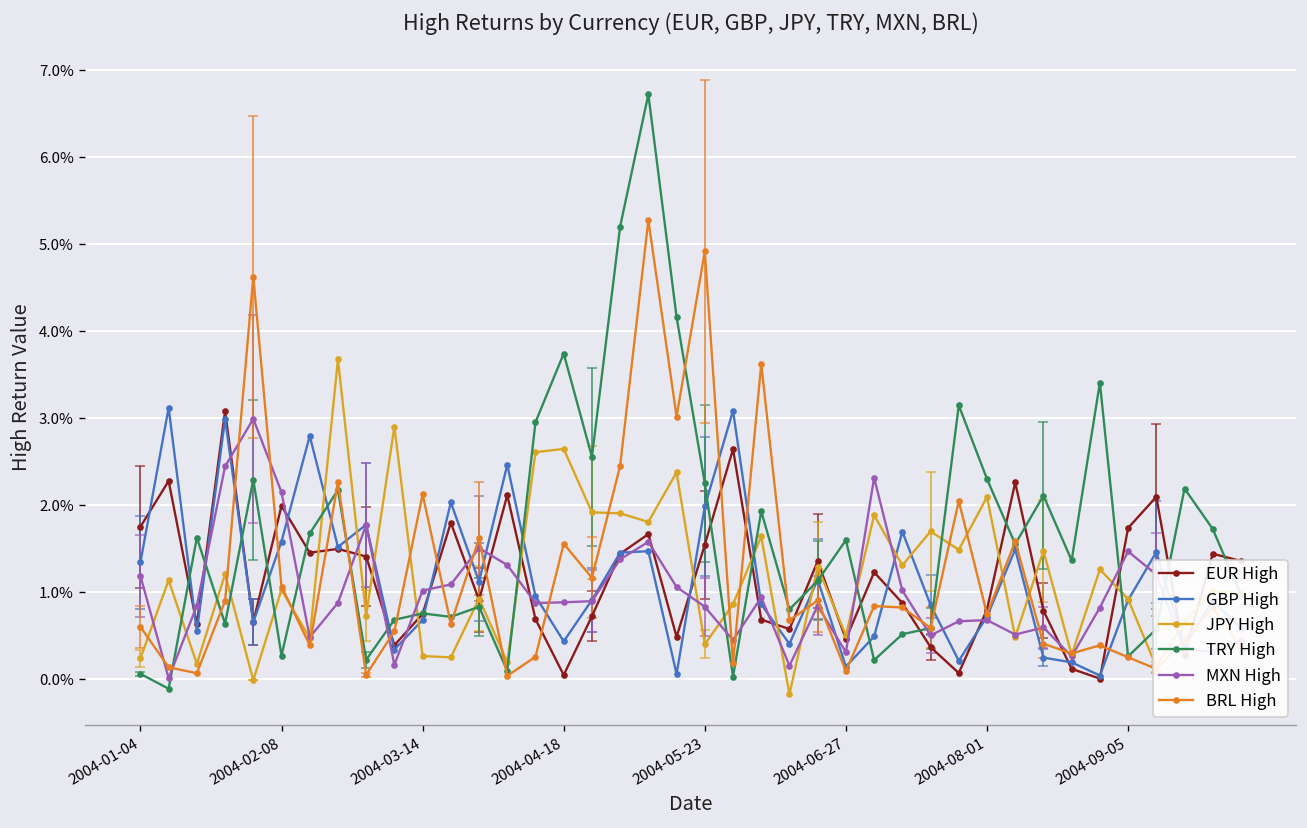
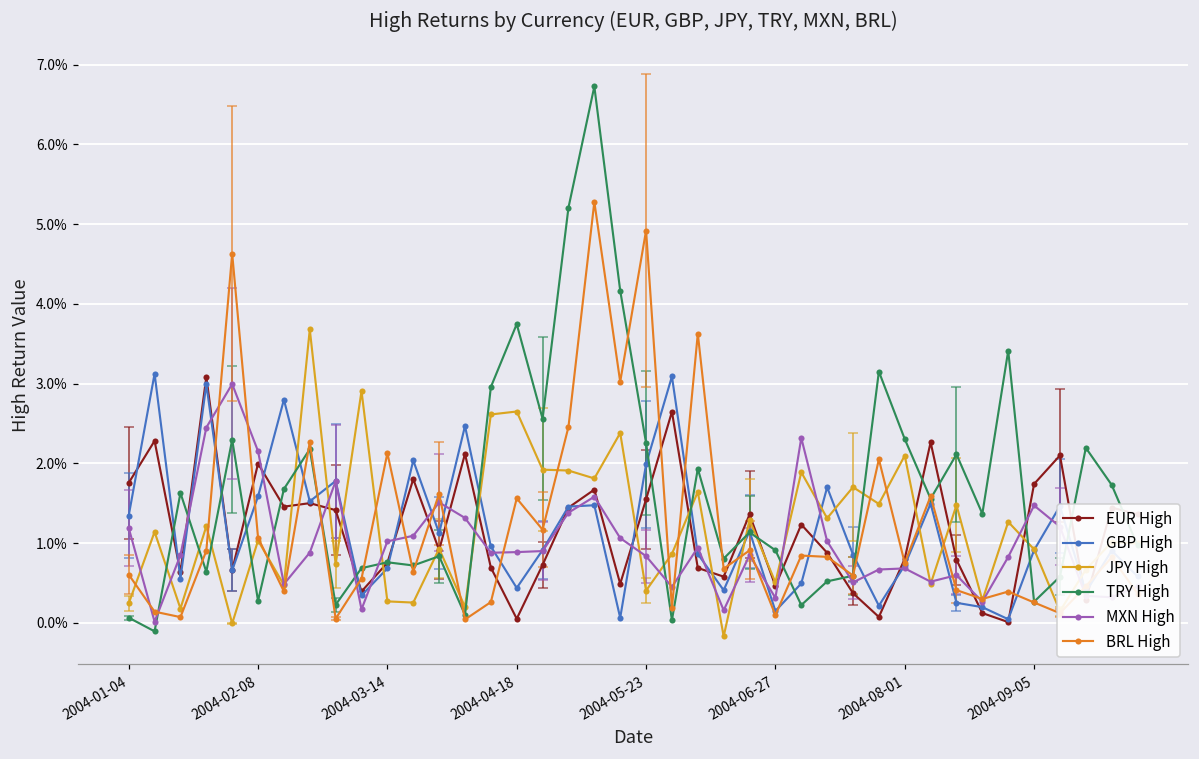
TRY High, 2004-06-27: 1.6% -> 0.9%
